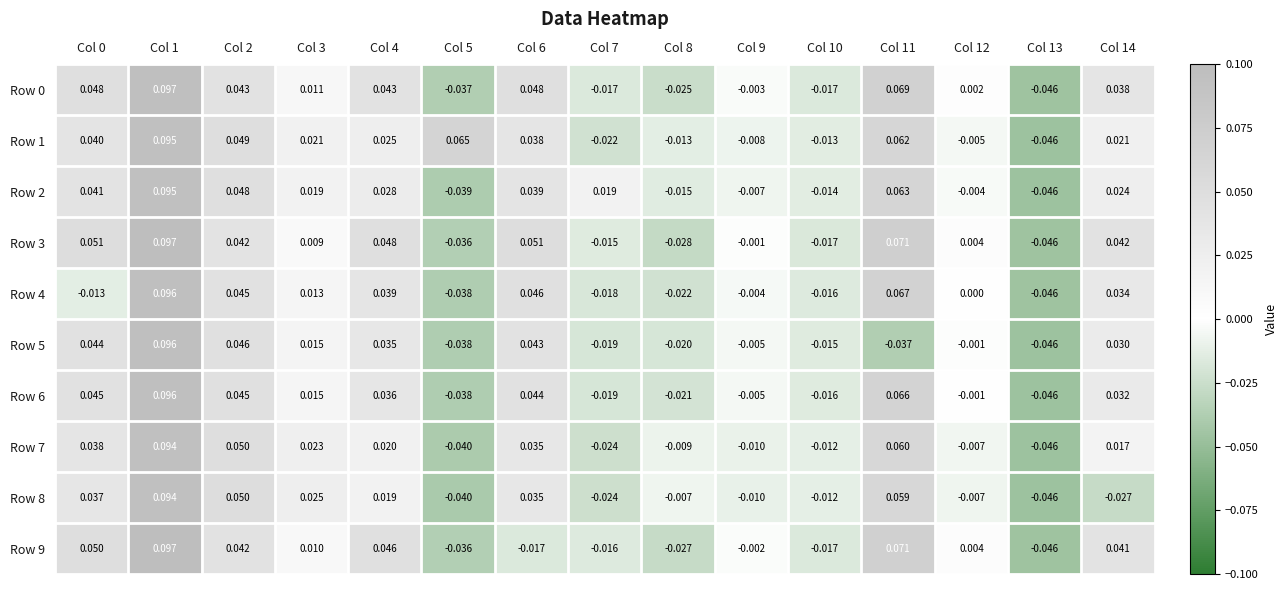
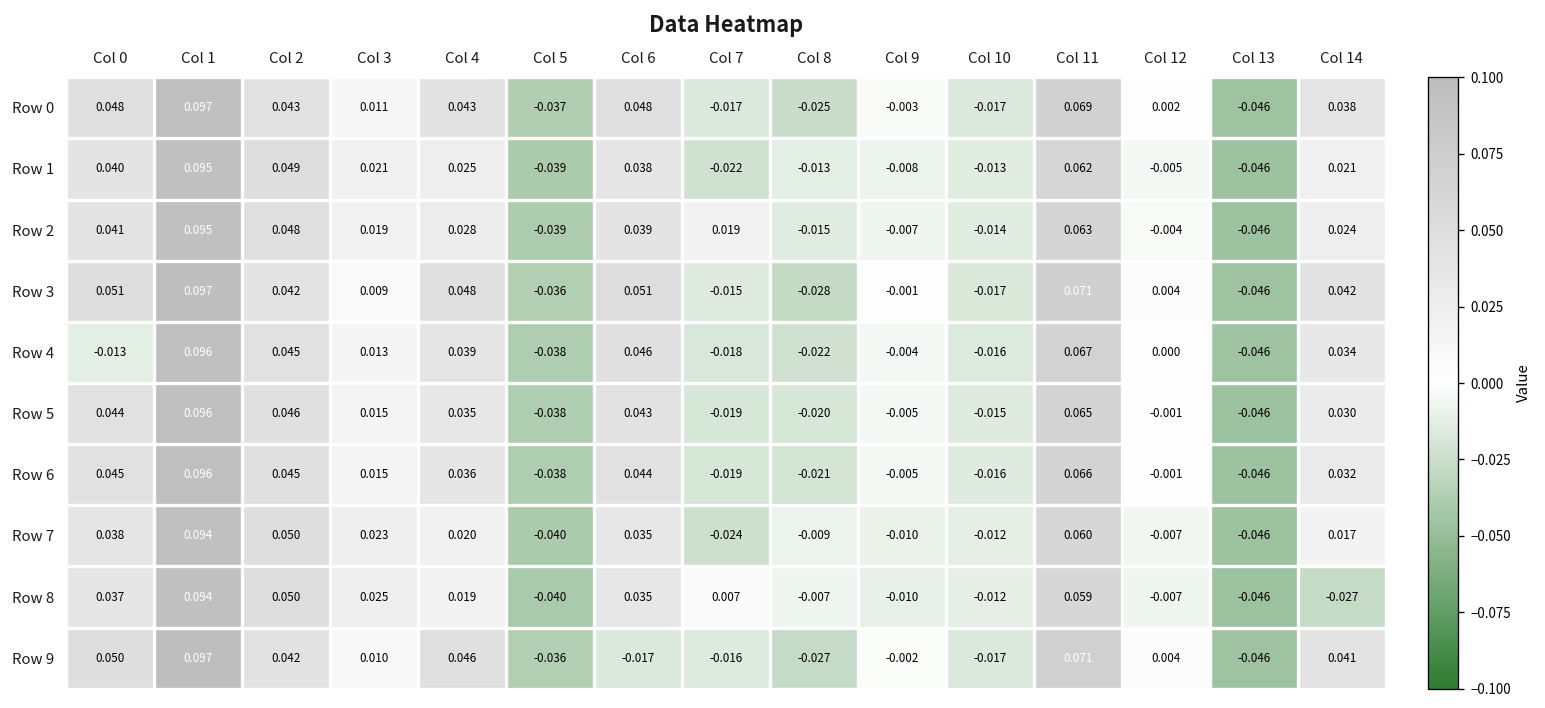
Row 1, Col 5: 0.065 -> -0.039
Row 5, Col 11: -0.037 -> 0.065
Row 8, Col 7: -0.024 -> 0.007
